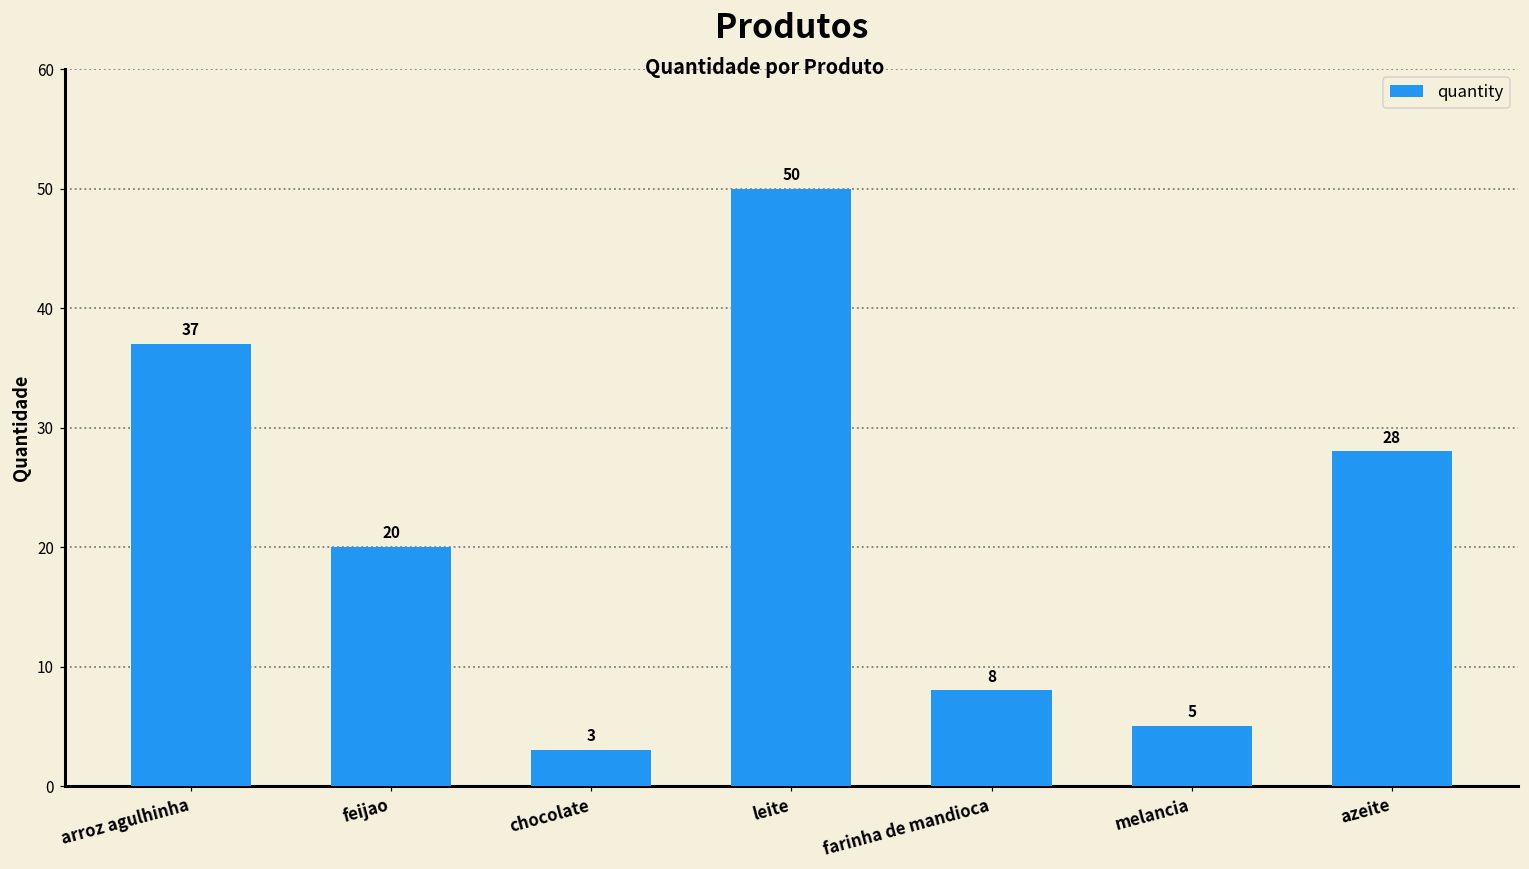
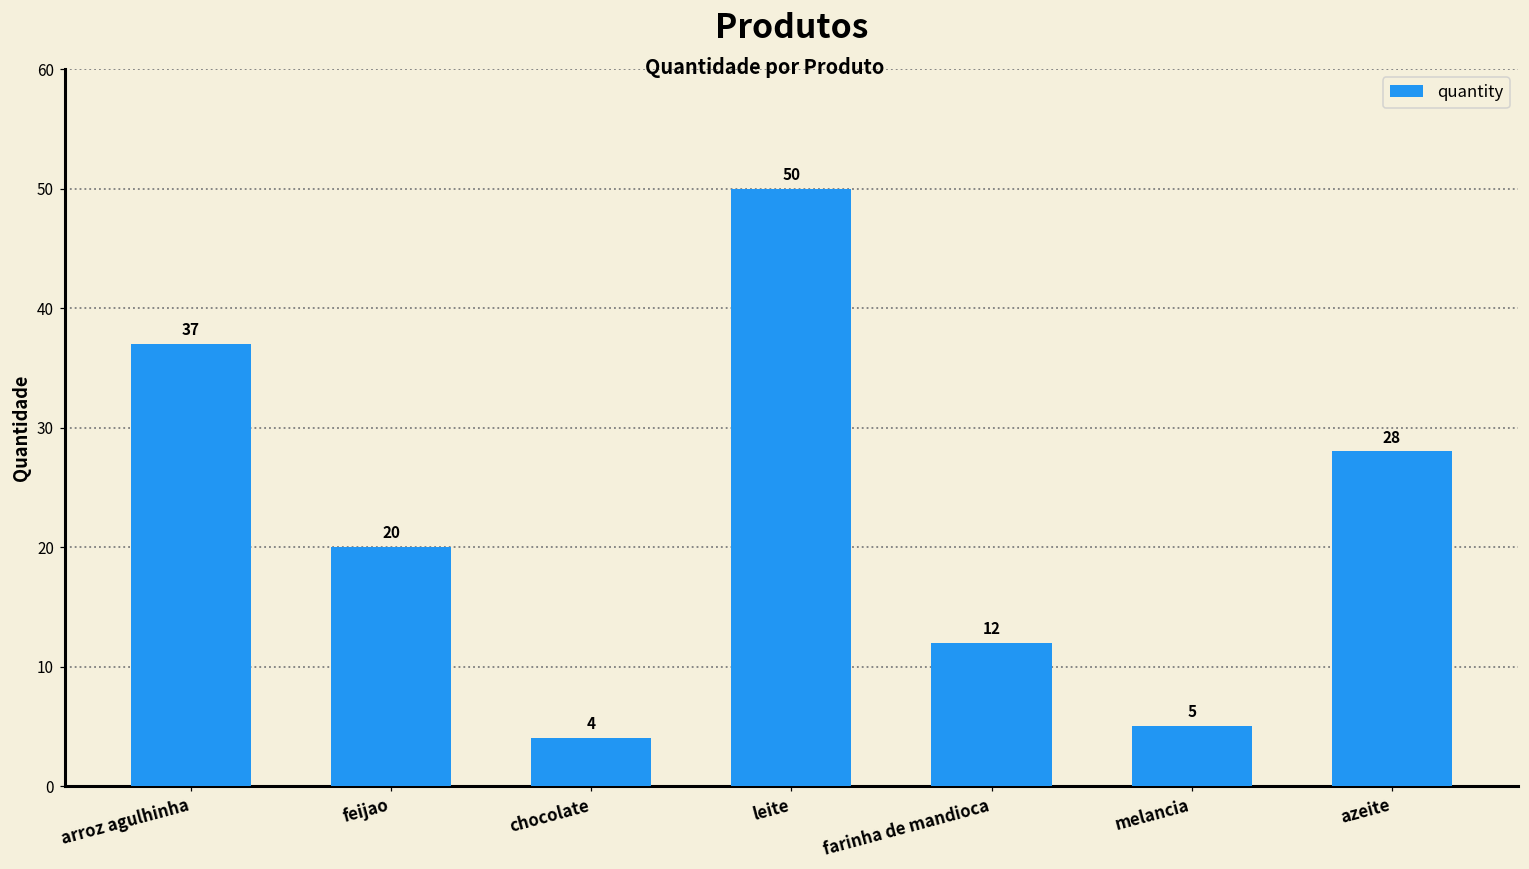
chocolate: 3 -> 4
farinha de mandioca: 8 -> 12
